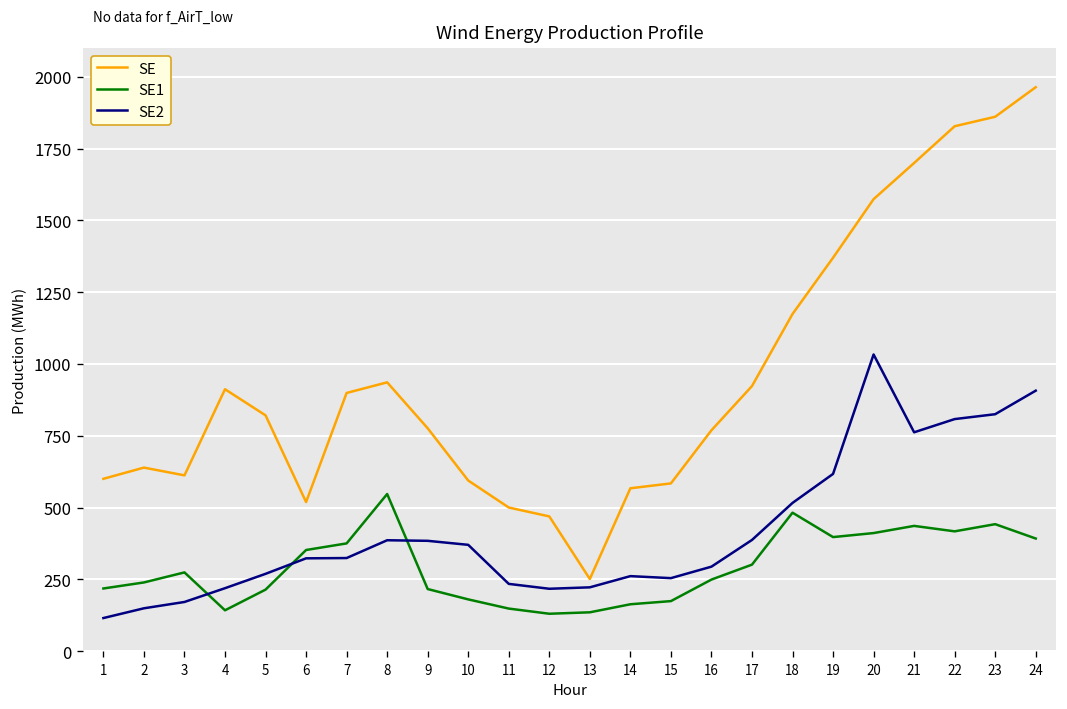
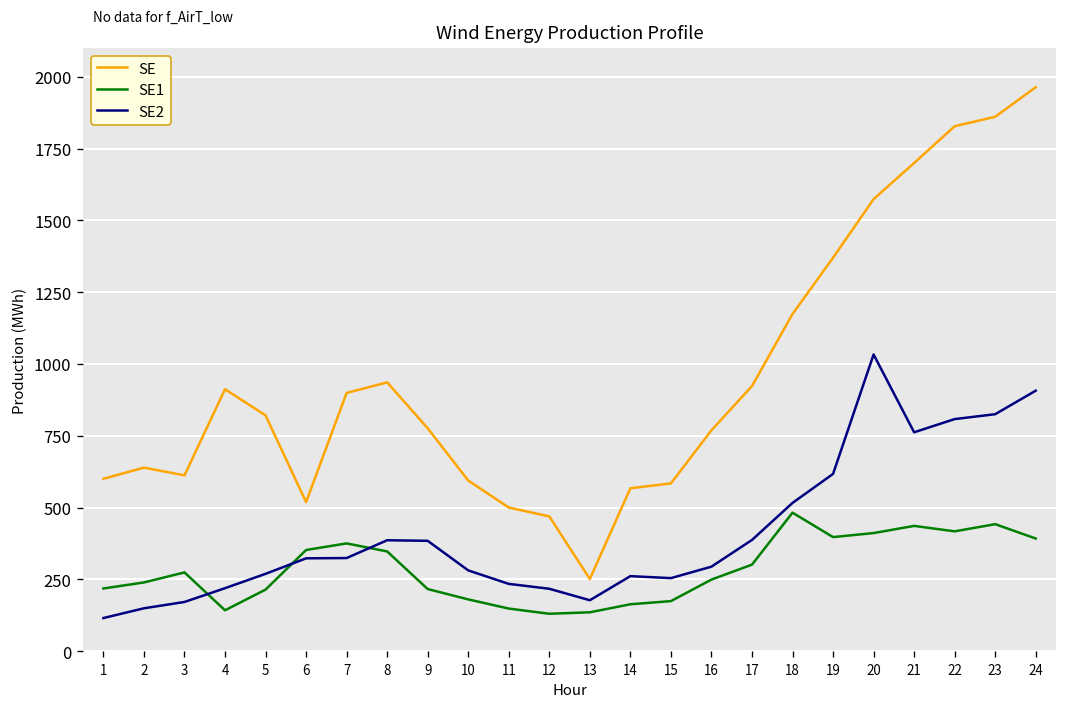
SE1, 8: 550 -> 350
SE2, 10: 370 -> 280
SE2, 13: 220 -> 180
